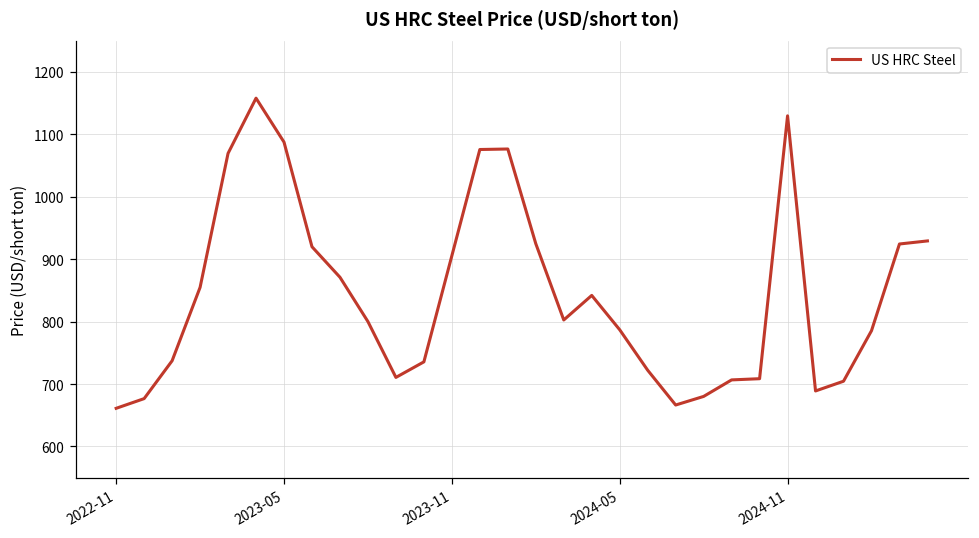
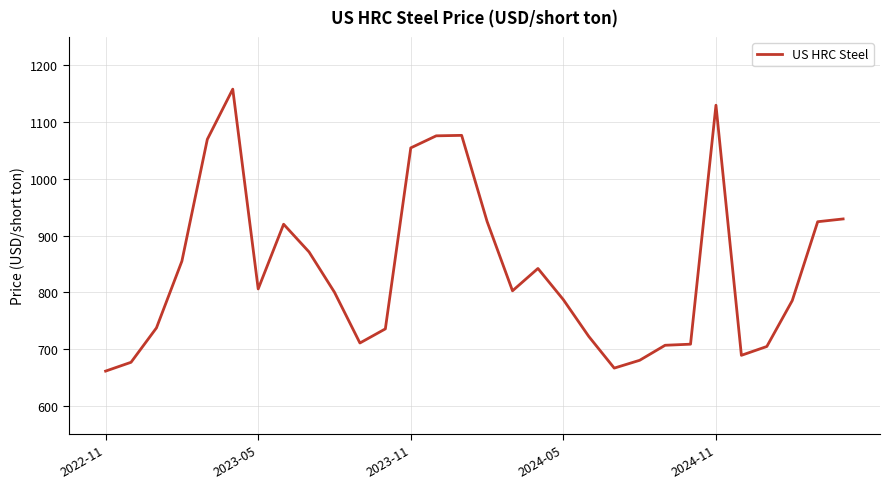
2023-05: 1090 -> 810
2023-11: 910 -> 1050
